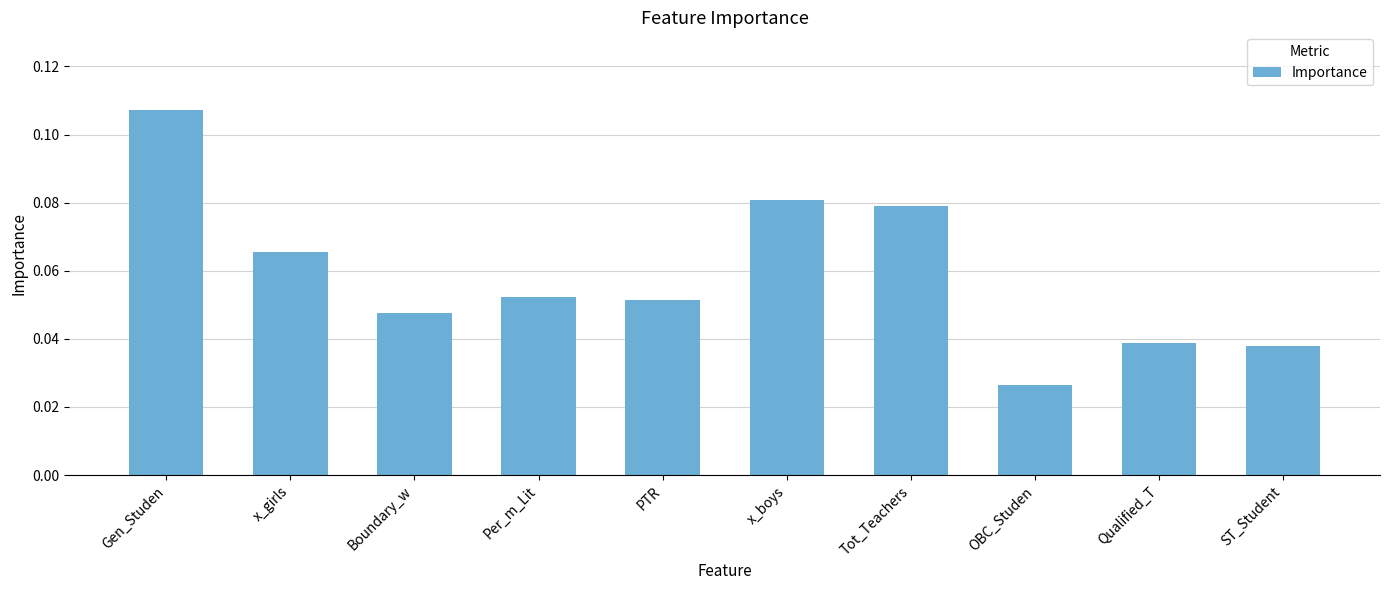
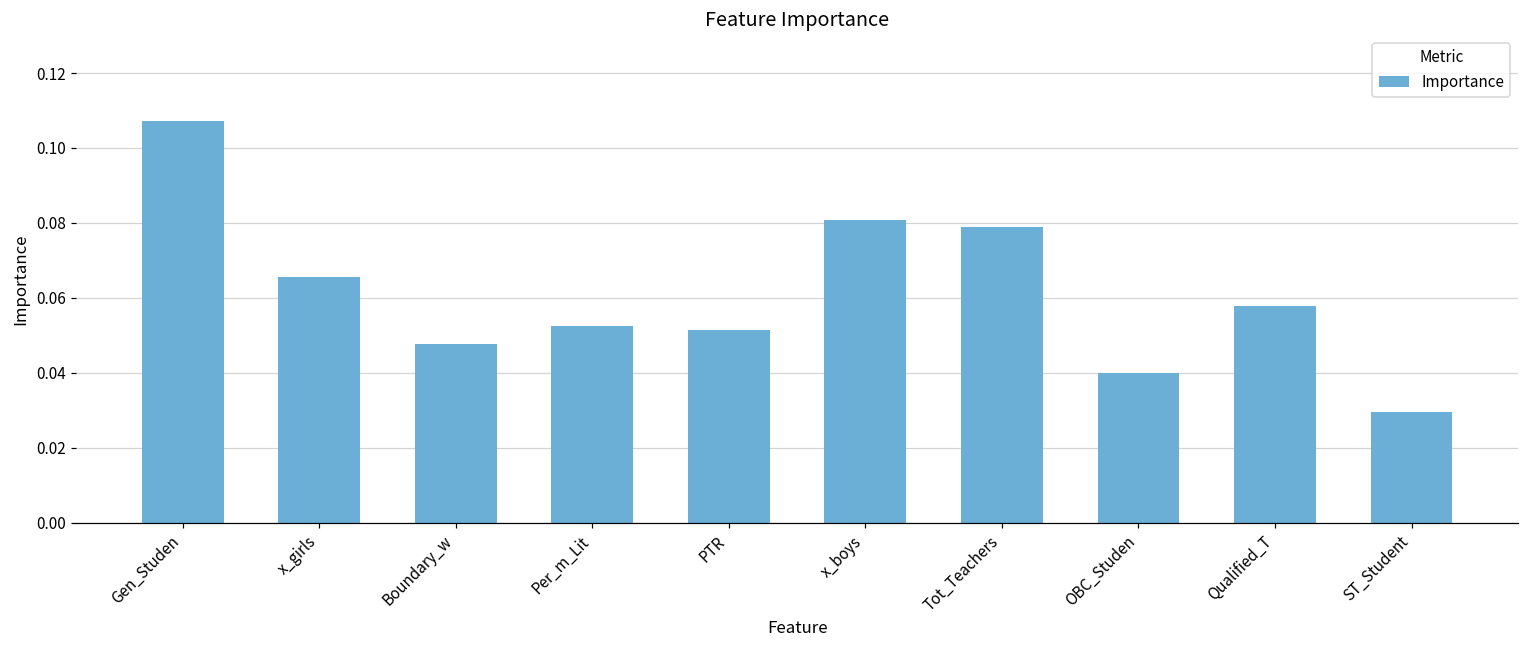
OBC_Studen: 0.026 -> 0.040
Qualified_T: 0.039 -> 0.058
ST_Student: 0.038 -> 0.030
